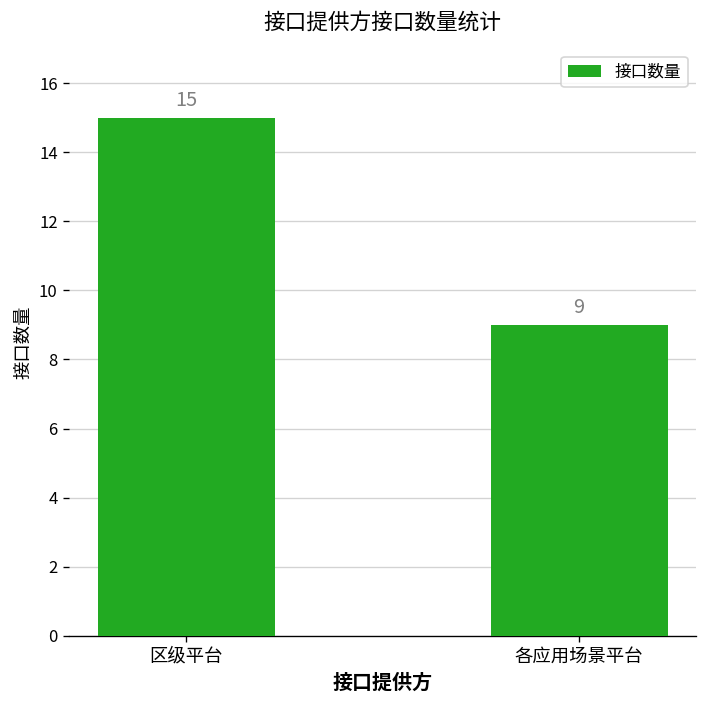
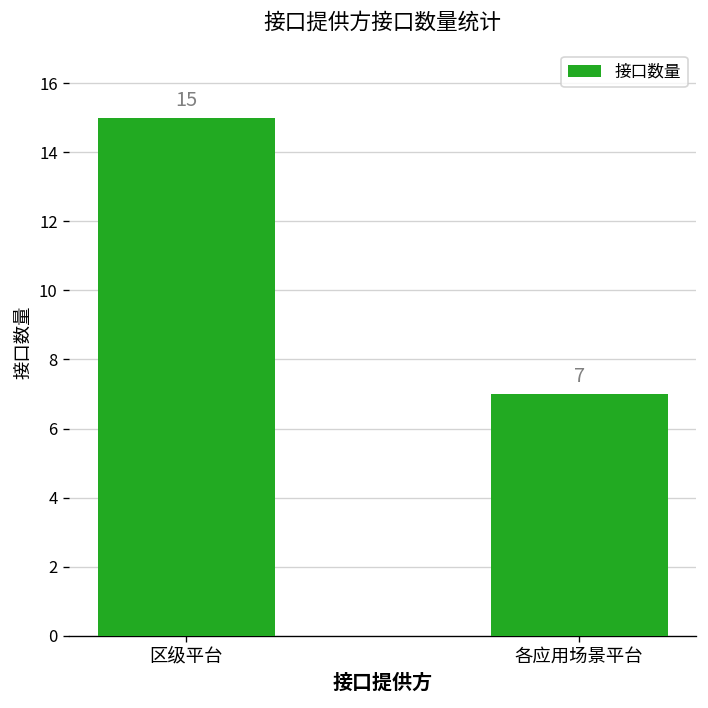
各应用场景平台: 9 -> 7
